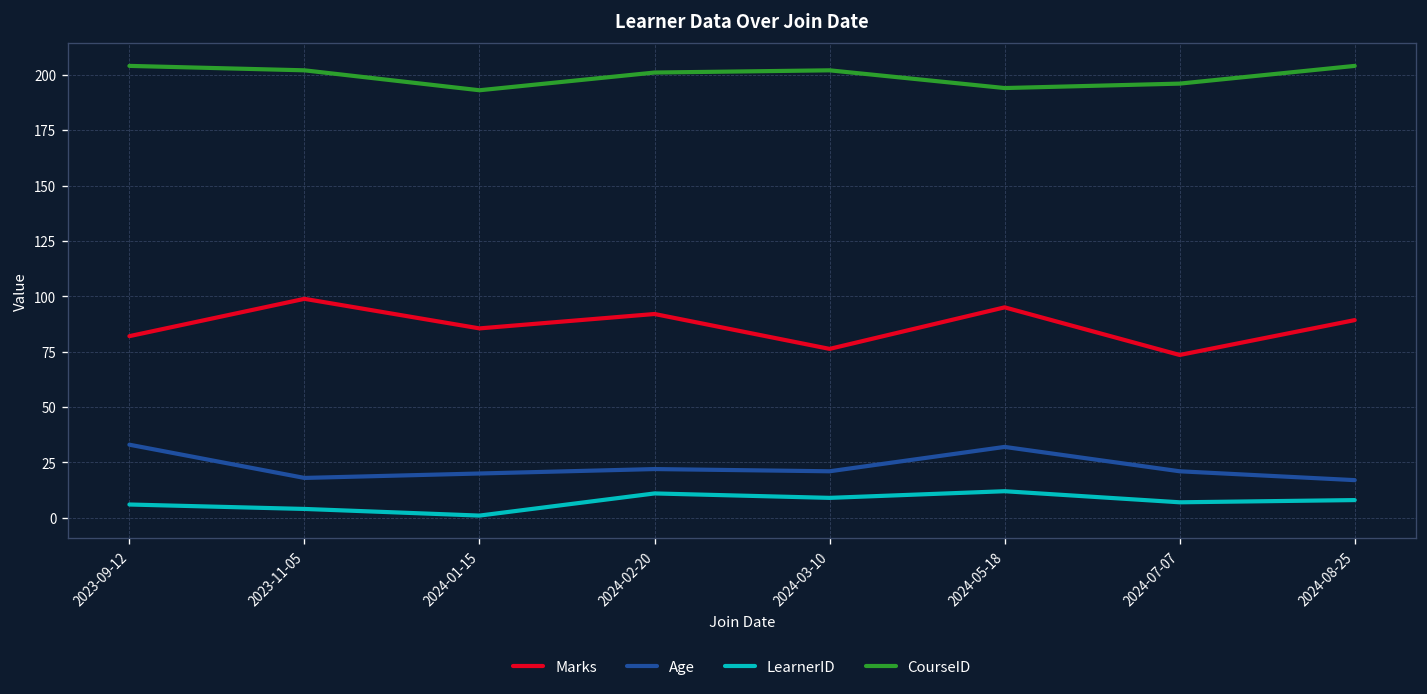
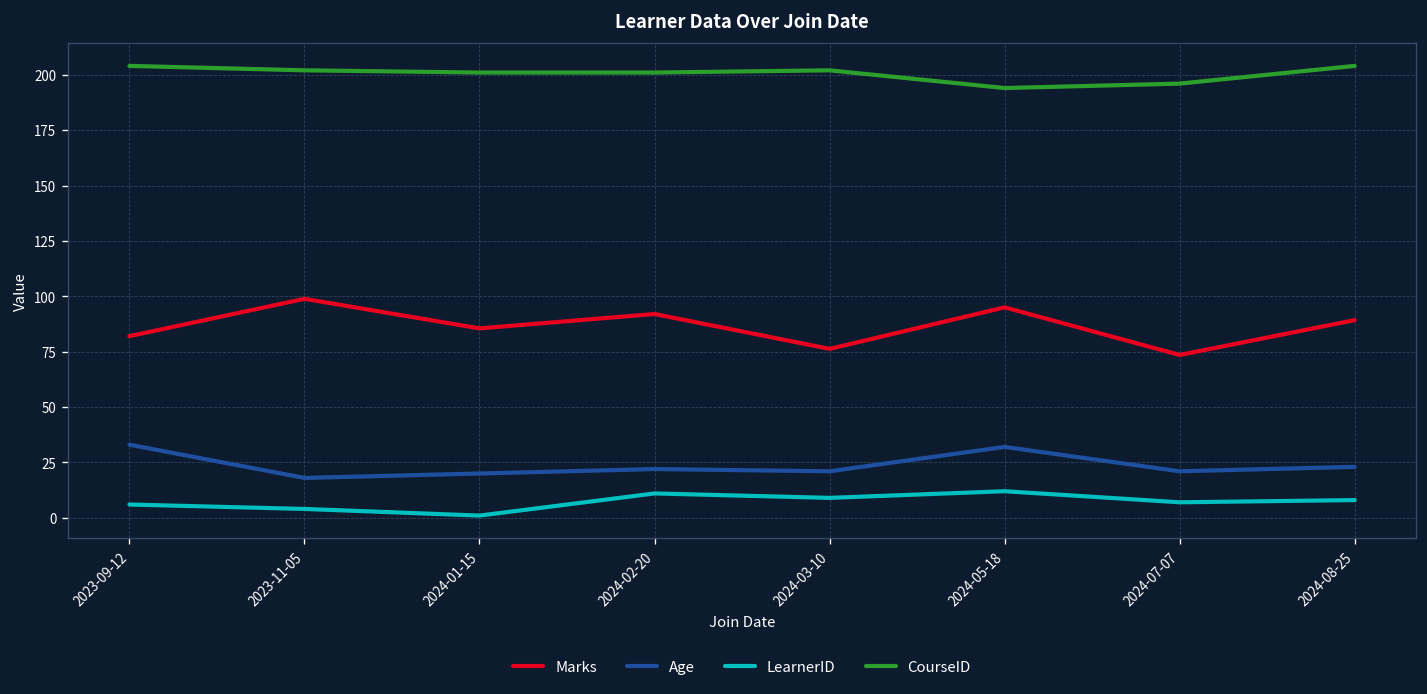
CourseID, 2024-01-15: 193 -> 201
Age, 2024-08-25: 17 -> 23
